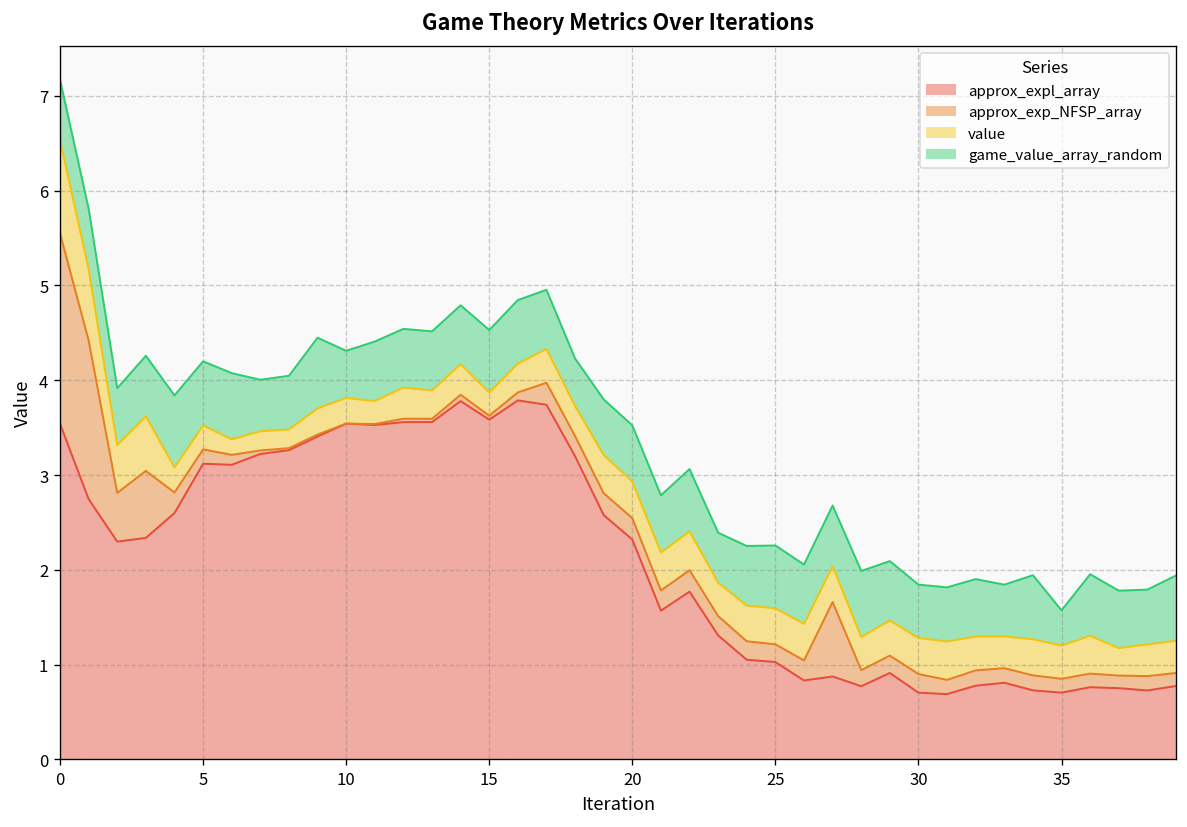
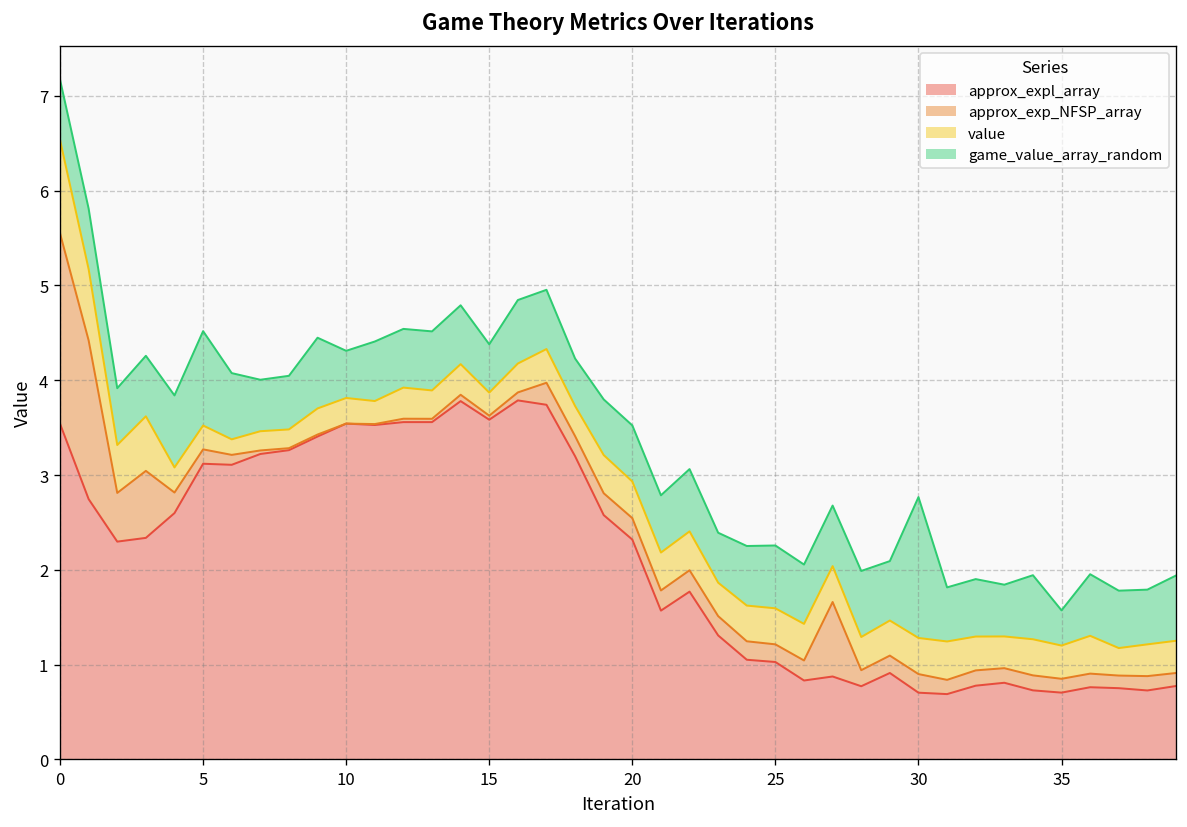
game_value_array_random, 5: 0.7 -> 1.0
game_value_array_random, 15: 0.7 -> 0.5
game_value_array_random, 30: 0.6 -> 1.5
